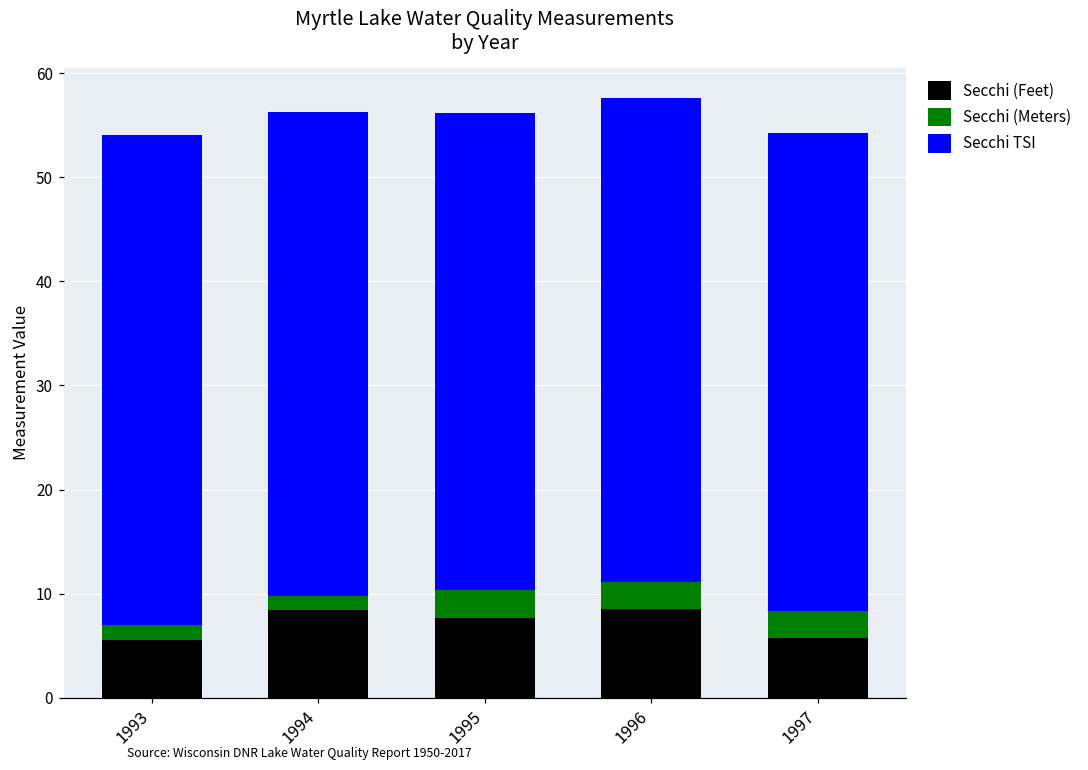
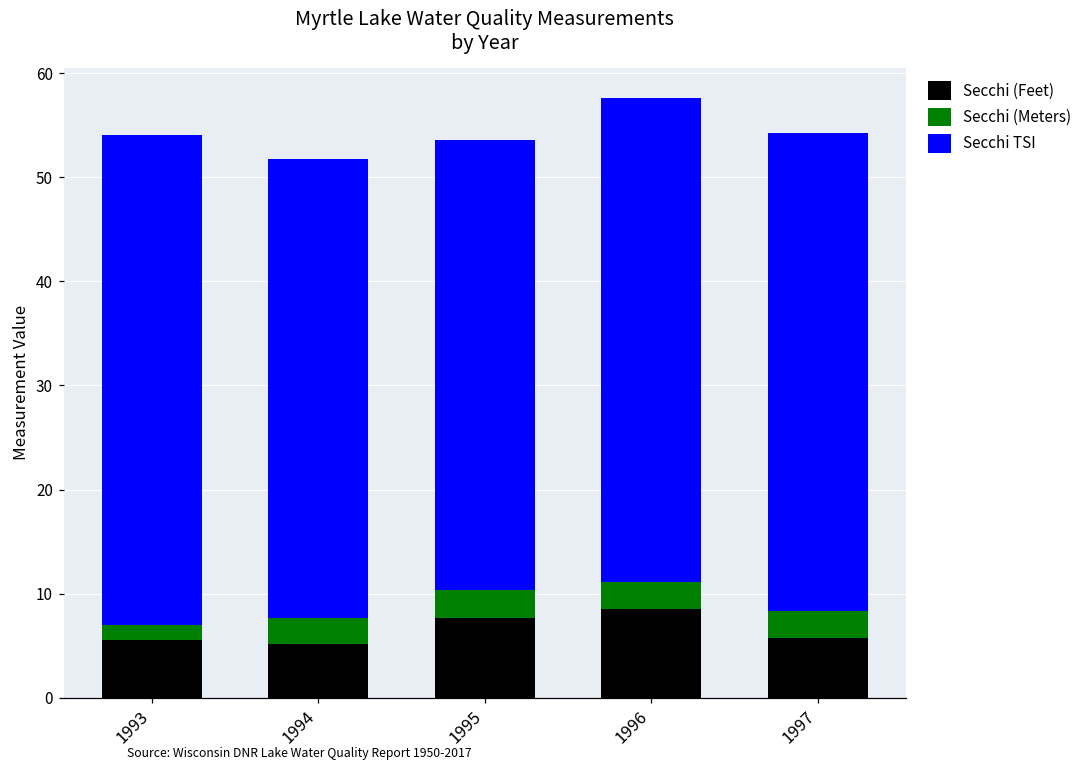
Secchi (Feet), 1994: 8 -> 5
Secchi (Meters), 1994: 1 -> 3
Secchi TSI, 1994: 46 -> 44
Secchi TSI, 1995: 46 -> 43
